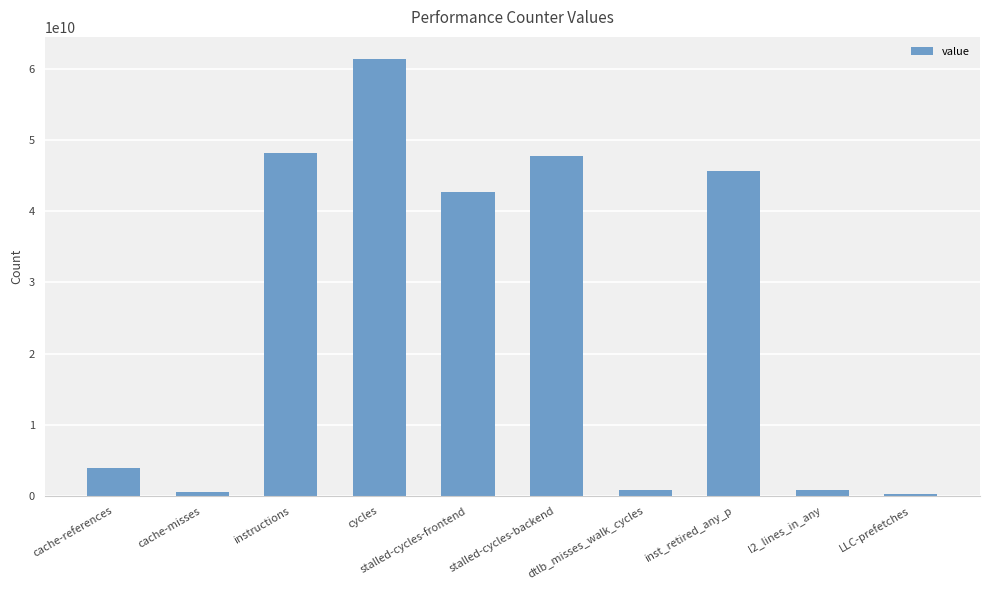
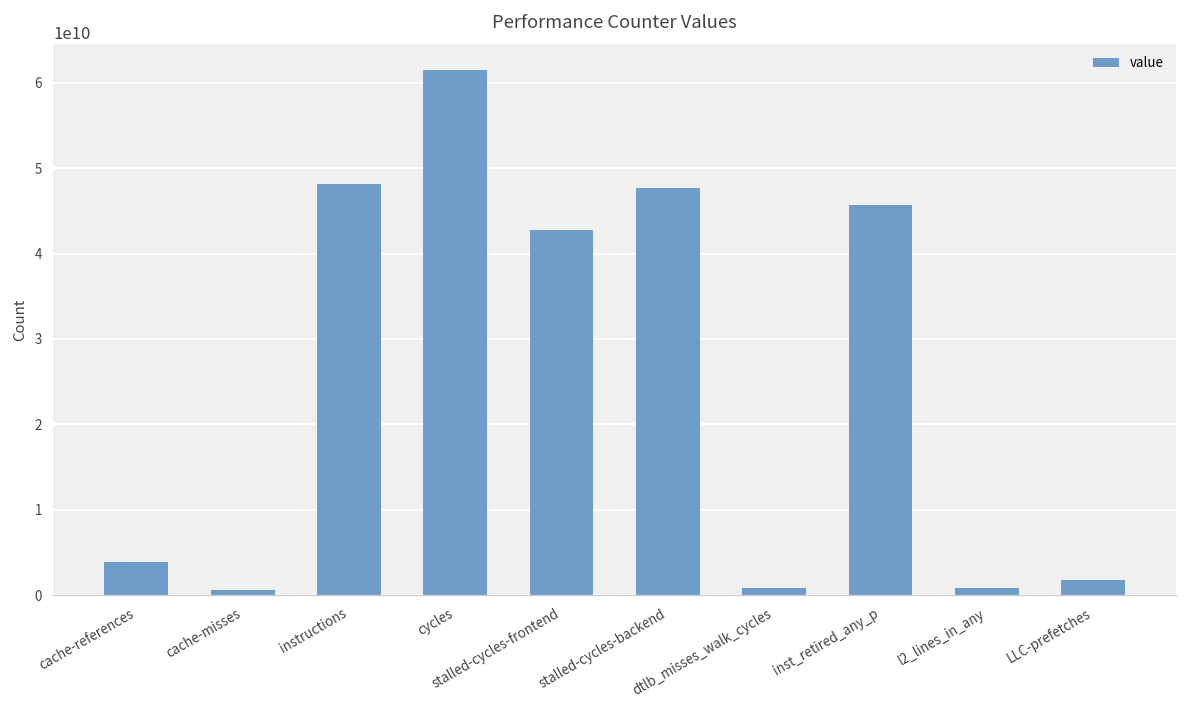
LLC-prefetches: 0 -> 2000000000
